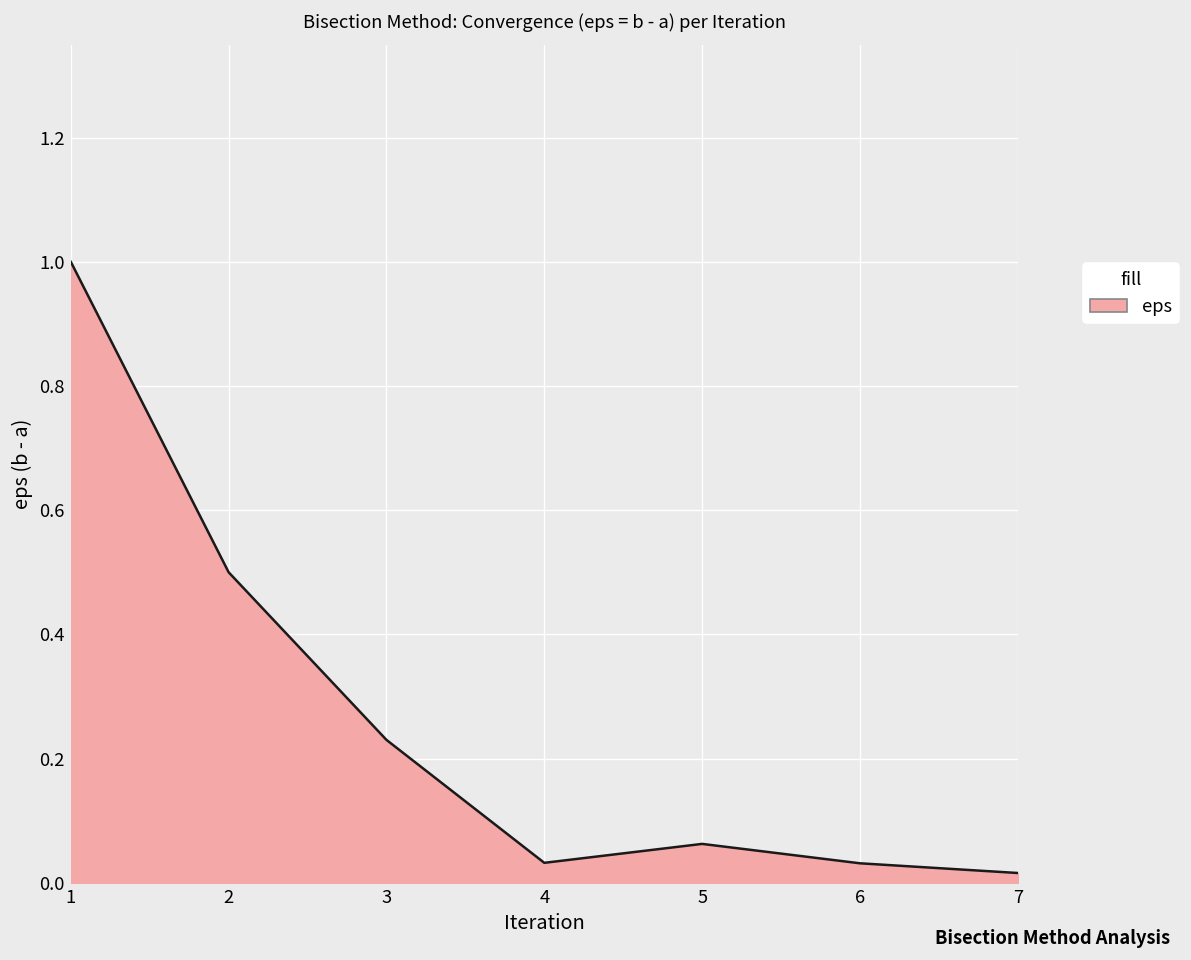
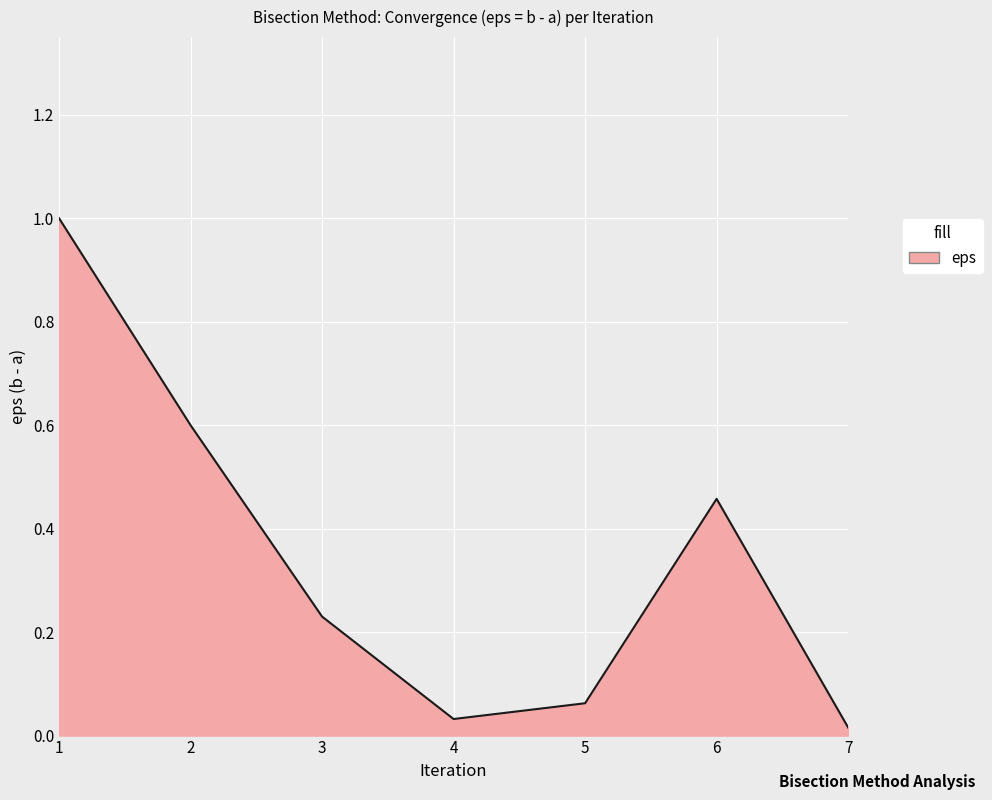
2: 0.5 -> 0.6
6: 0.03 -> 0.46
